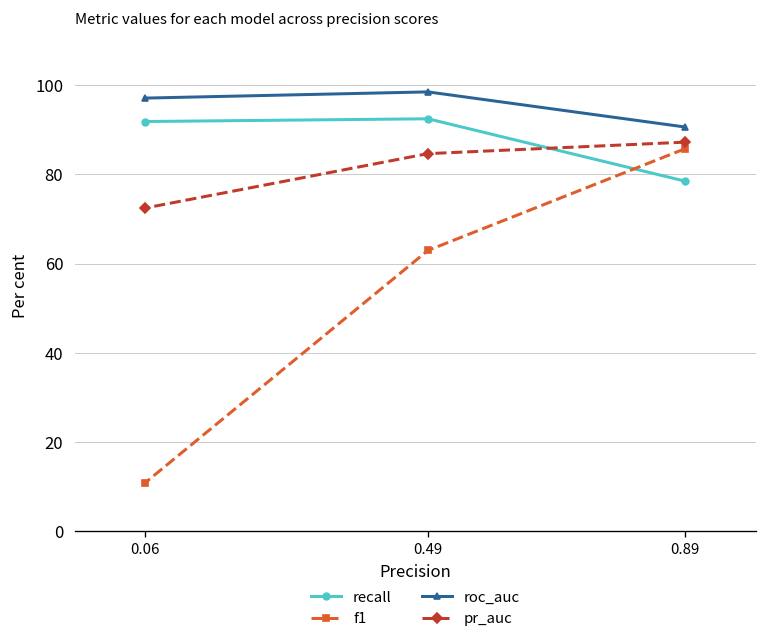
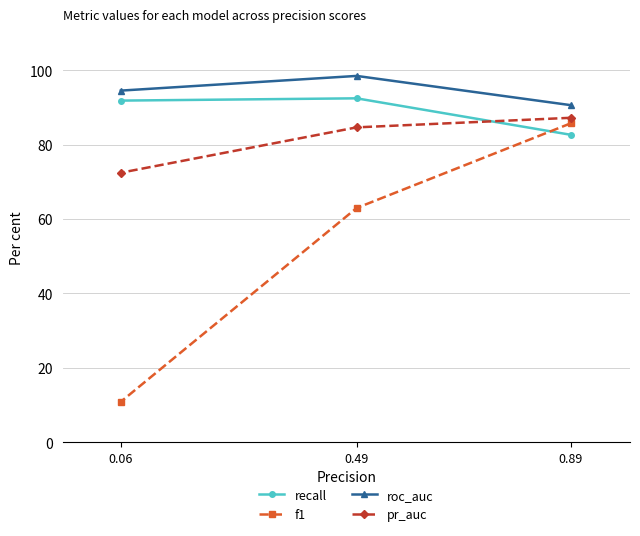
roc_auc, 0.06: 97 -> 95
recall, 0.89: 78 -> 83
